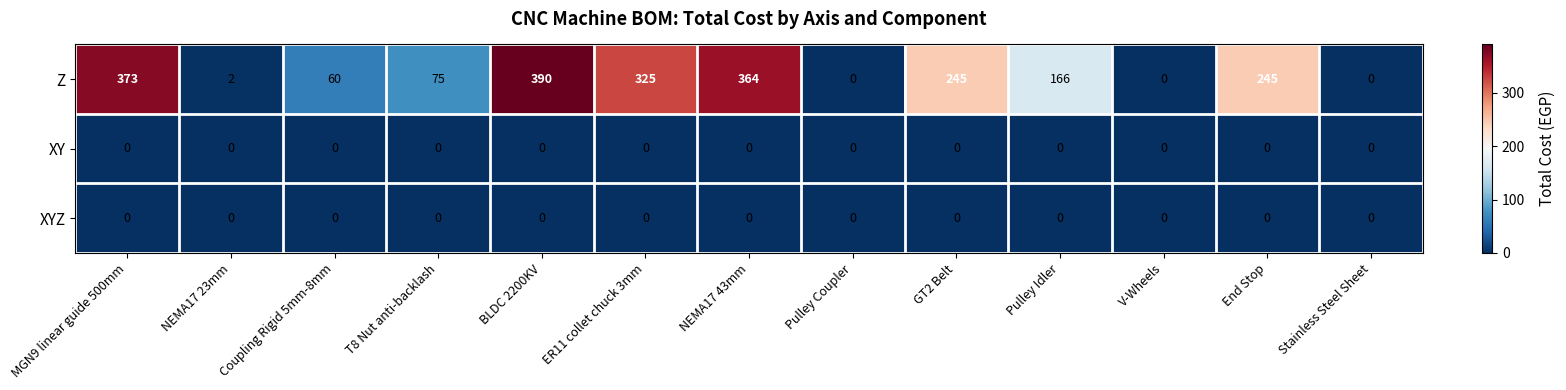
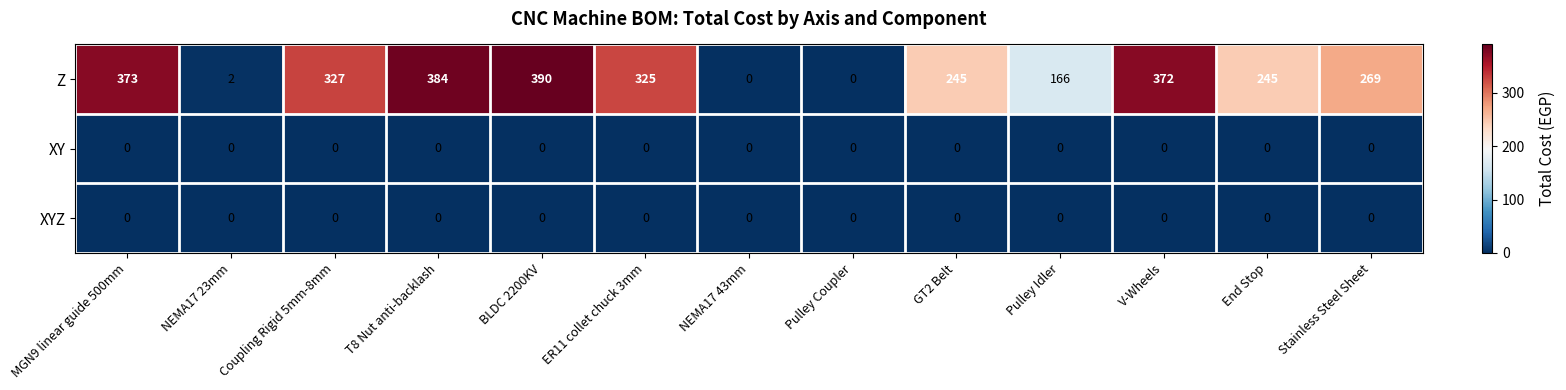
Z, Coupling Rigid 5mm-8mm: 60 -> 327
Z, T8 Nut anti-backlash: 75 -> 384
Z, NEMA17 43mm: 364 -> 0
Z, V-Wheels: 0 -> 372
Z, Stainless Steel Sheet: 0 -> 269
